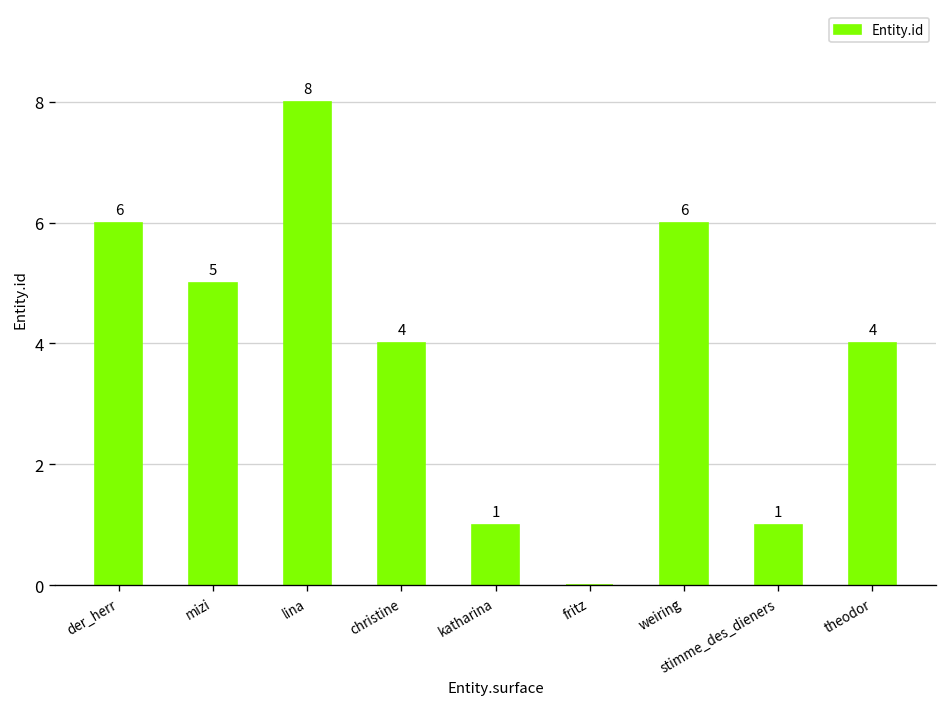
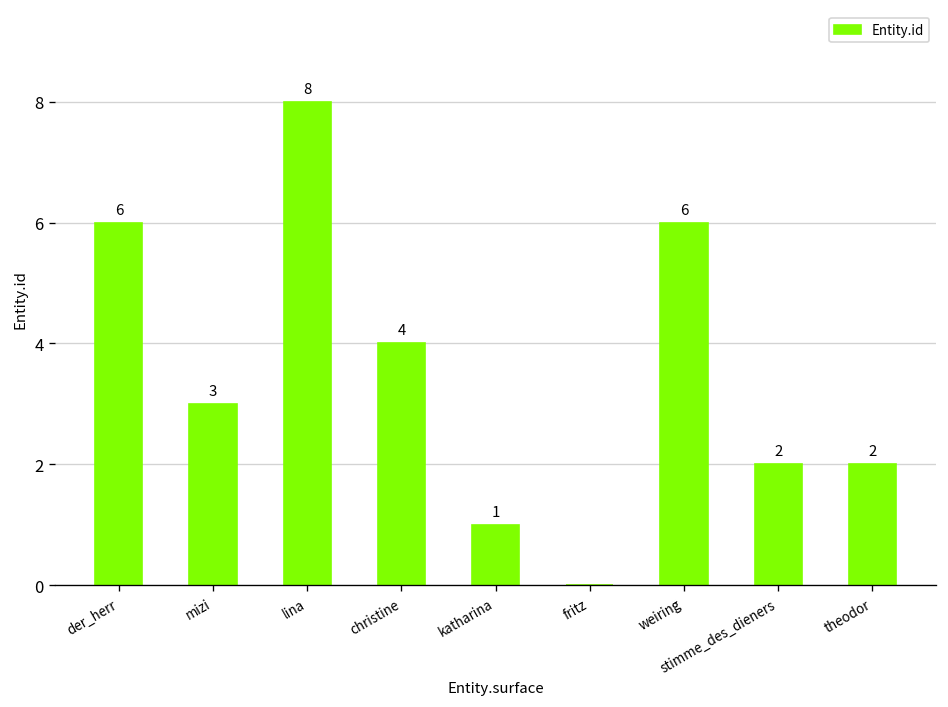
mizi: 5 -> 3
stimme_des_dieners: 1 -> 2
theodor: 4 -> 2
